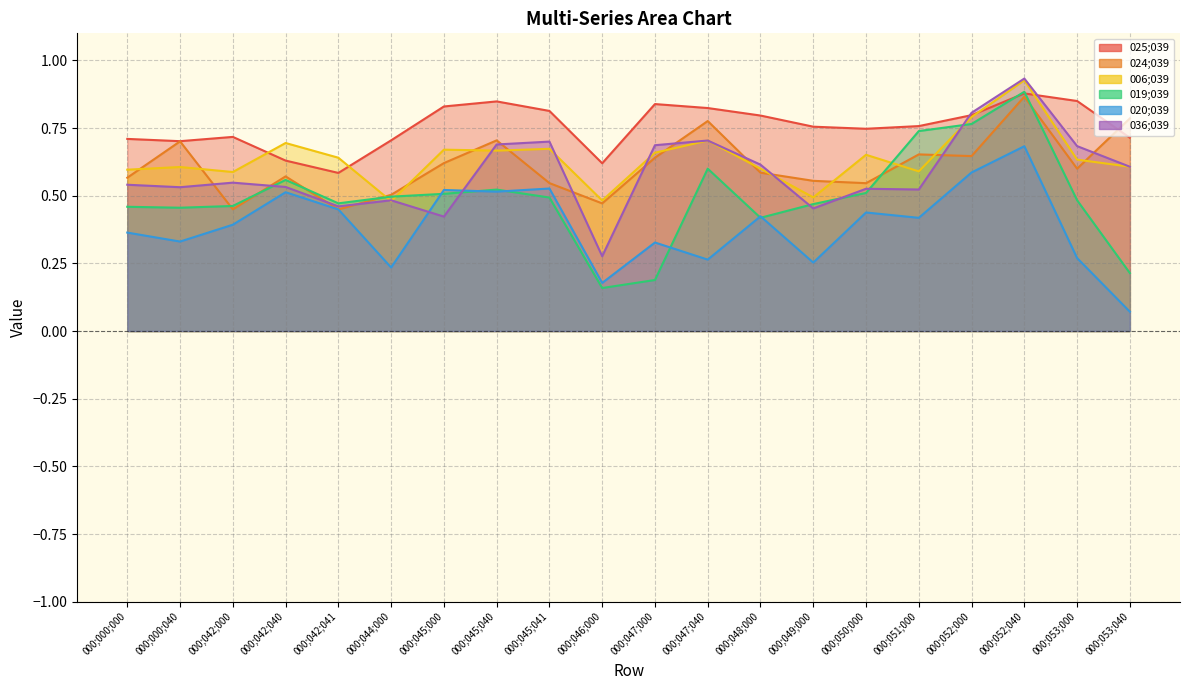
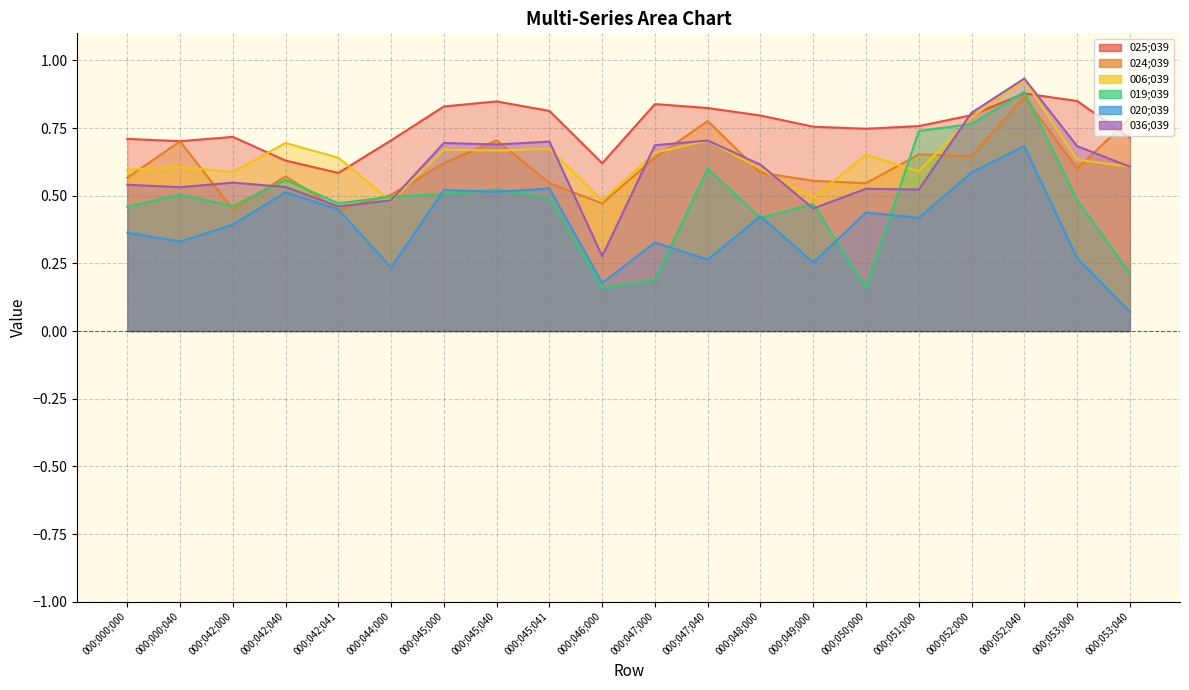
019;039, 000;000;040: 0.46 -> 0.50
036;039, 000;045;000: 0.42 -> 0.70
019;039, 000;050;000: 0.51 -> 0.16
